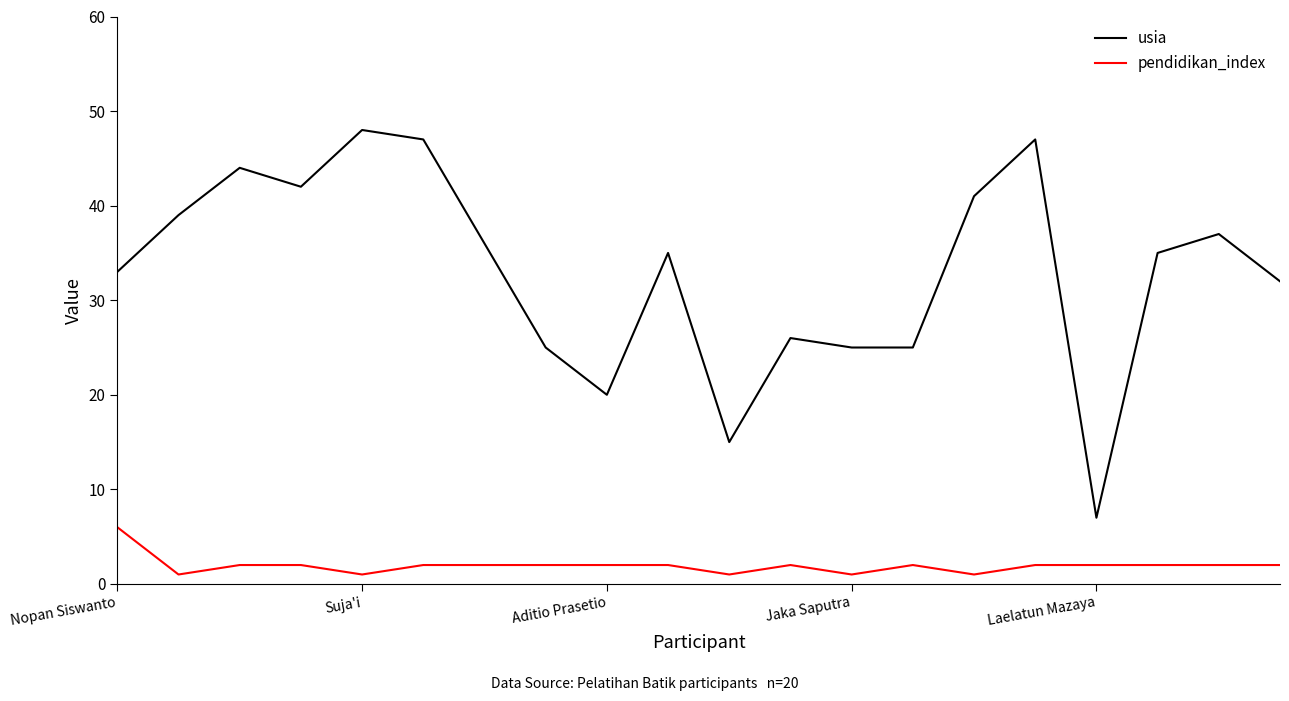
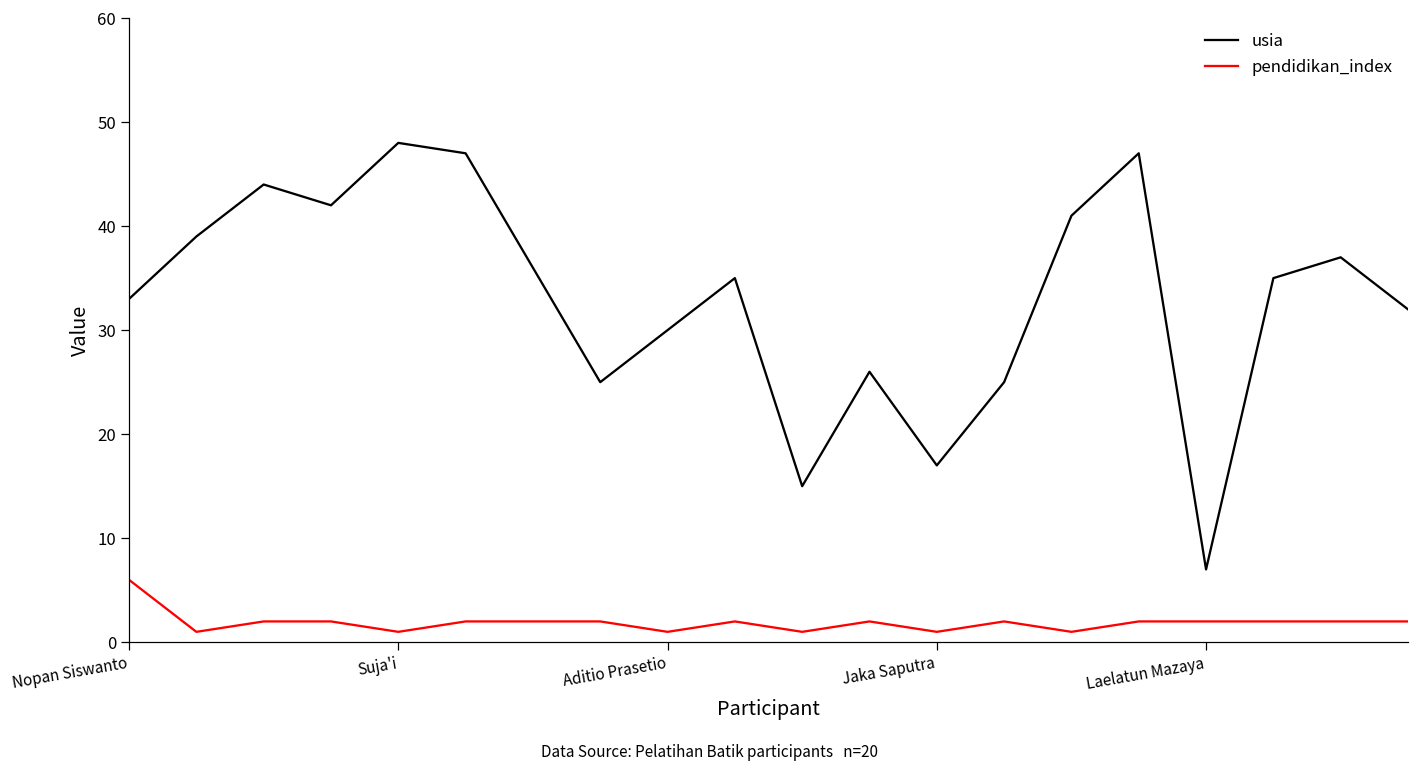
usia, Aditio Prasetio: 20 -> 30
pendidikan_index, Aditio Prasetio: 2 -> 1
usia, Jaka Saputra: 25 -> 17
